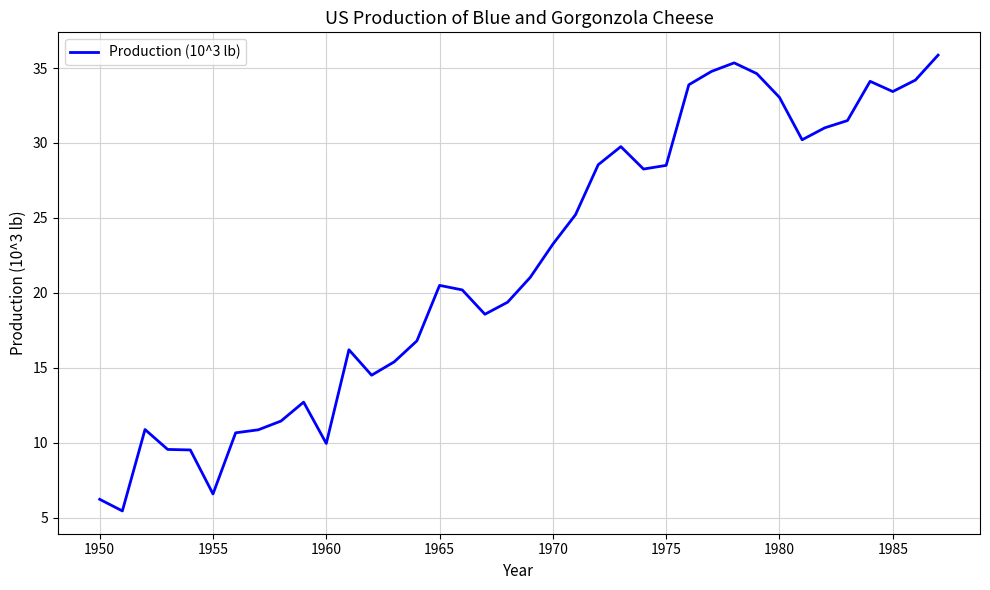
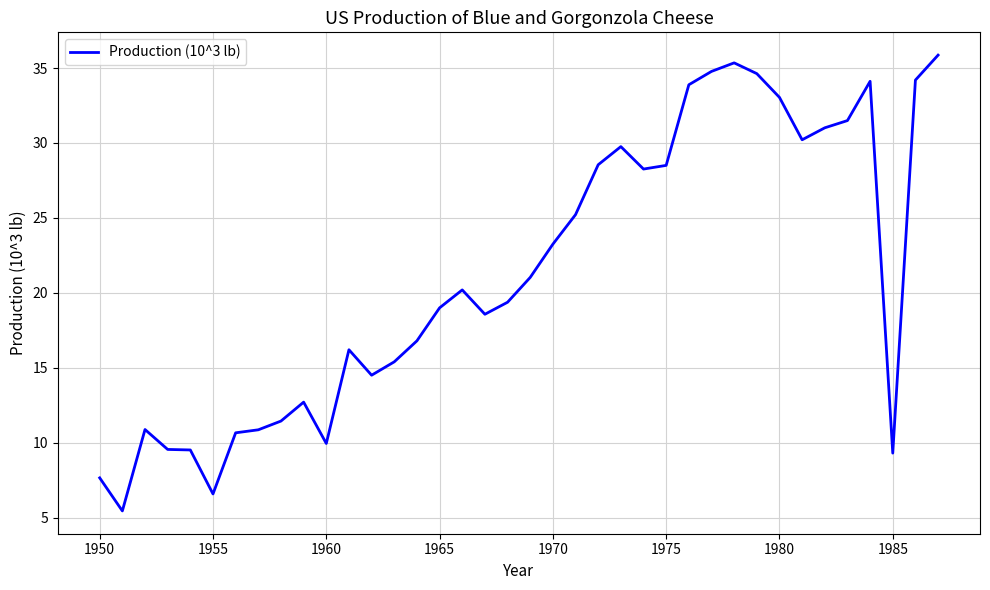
1950: 6.2 -> 7.7
1965: 20.5 -> 19.0
1985: 33.4 -> 9.3
